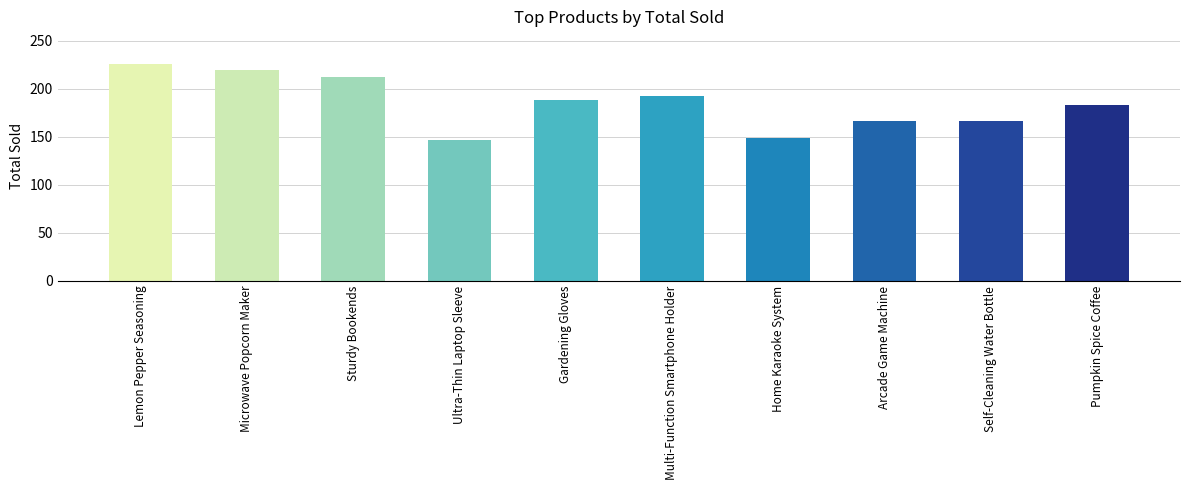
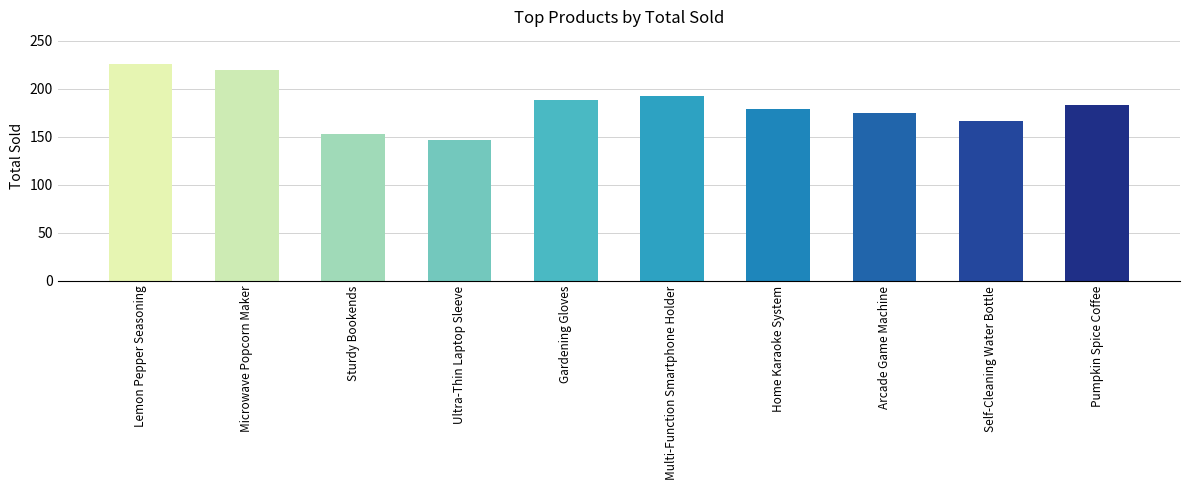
Sturdy Bookends: 210 -> 150
Home Karaoke System: 150 -> 180
Arcade Game Machine: 170 -> 180
